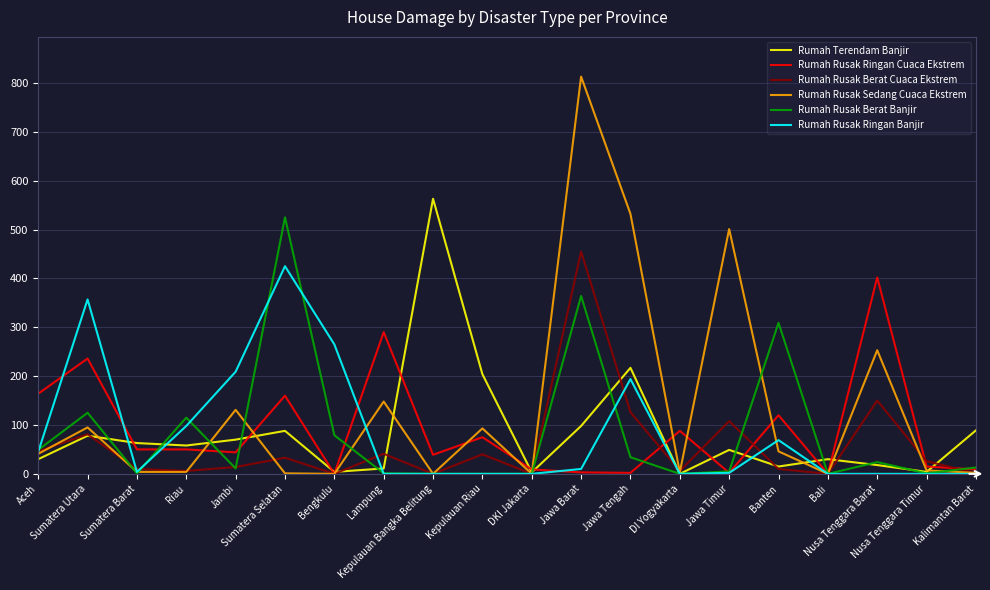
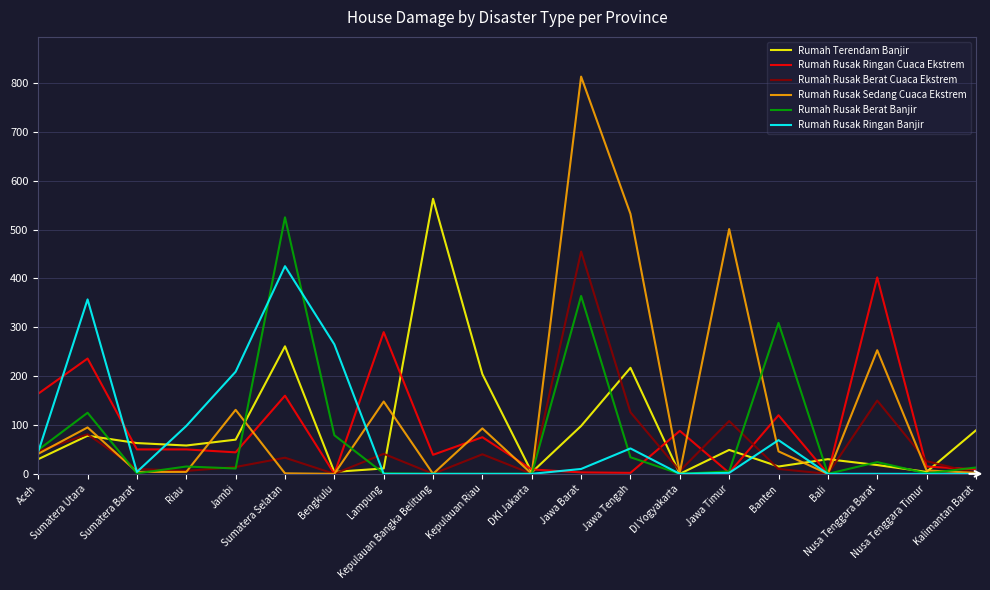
Rumah Rusak Berat Banjir, Riau: 120 -> 20
Rumah Terendam Banjir, Sumatera Selatan: 90 -> 260
Rumah Rusak Ringan Banjir, Jawa Tengah: 190 -> 50
